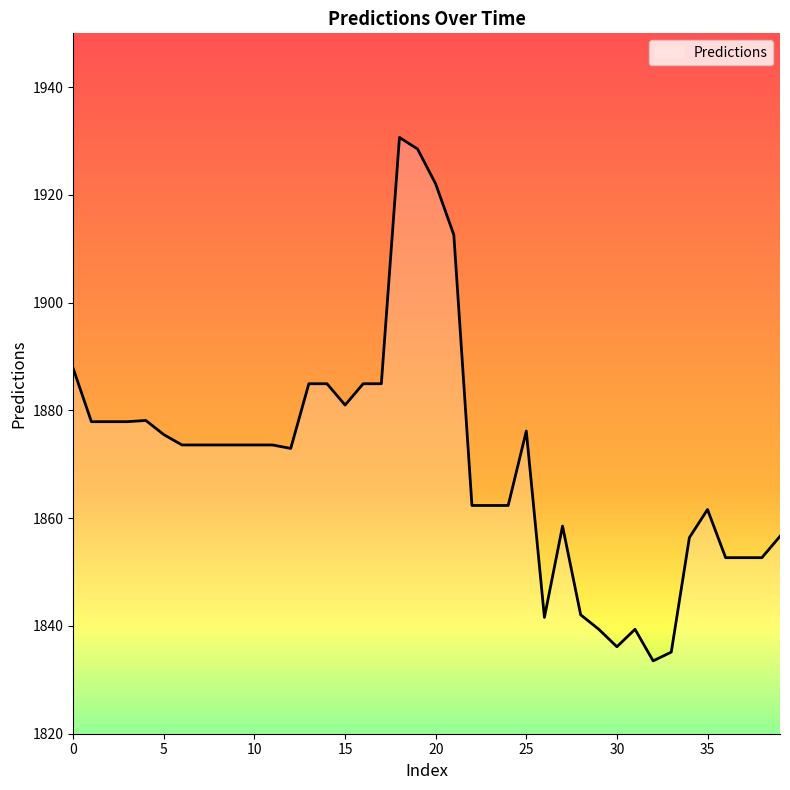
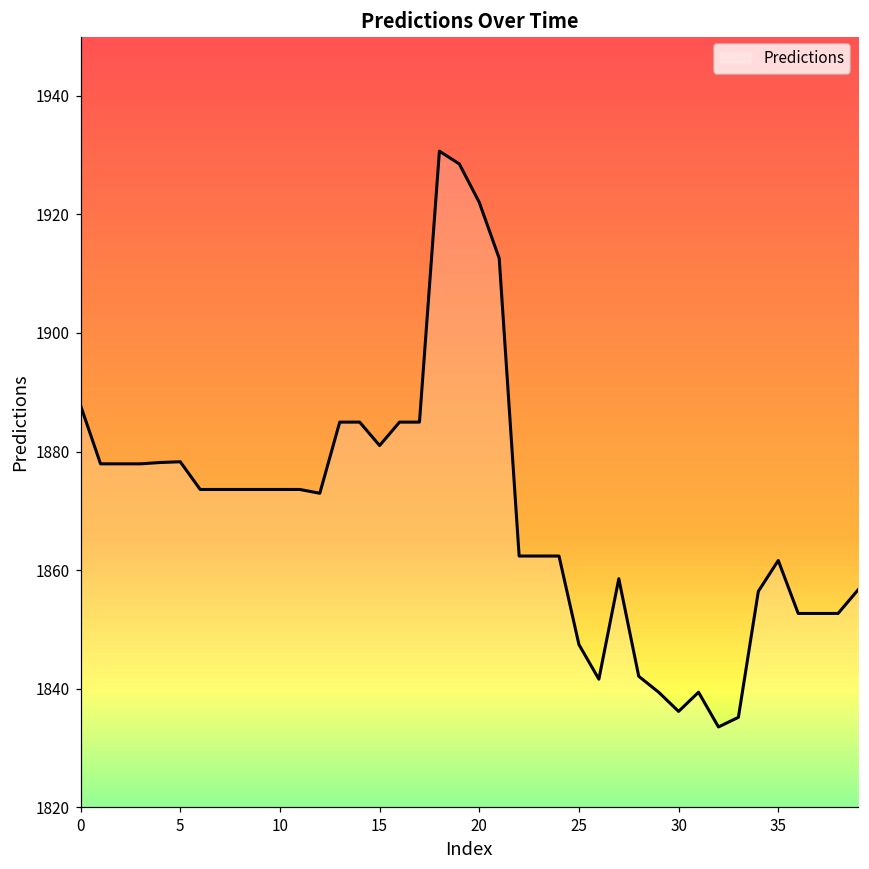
5: 1876 -> 1878
25: 1876 -> 1847
